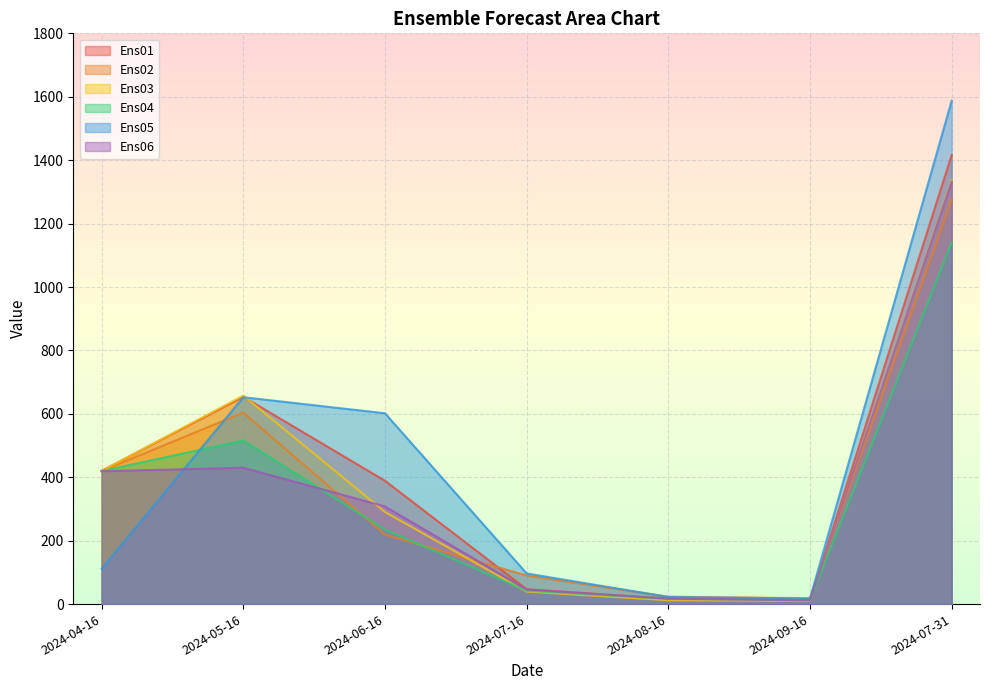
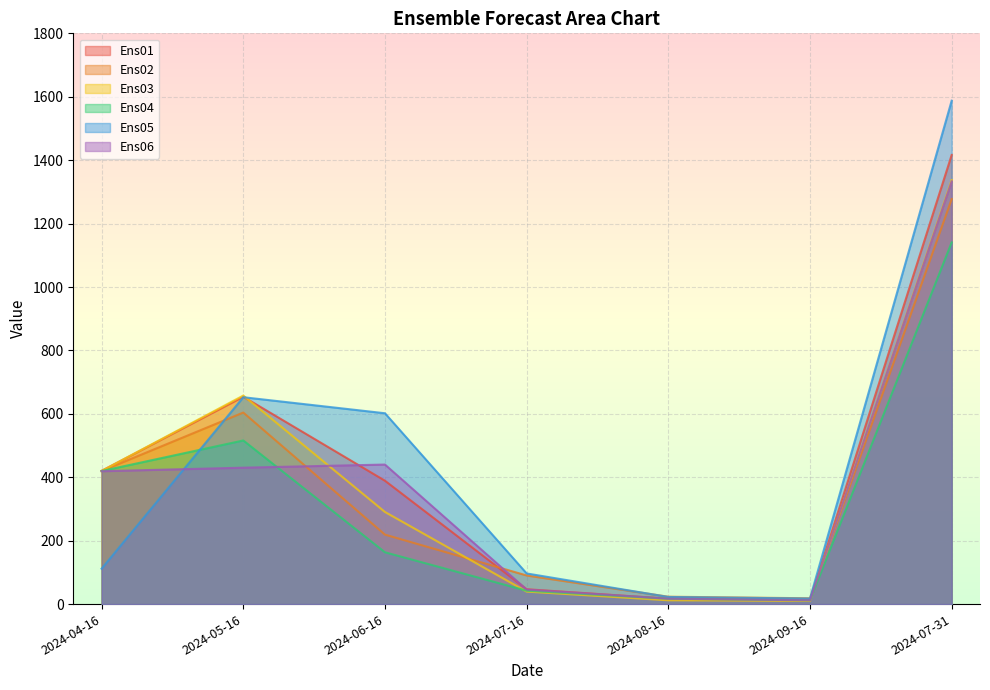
Ens04, 2024-06-16: 240 -> 160
Ens06, 2024-06-16: 310 -> 440
